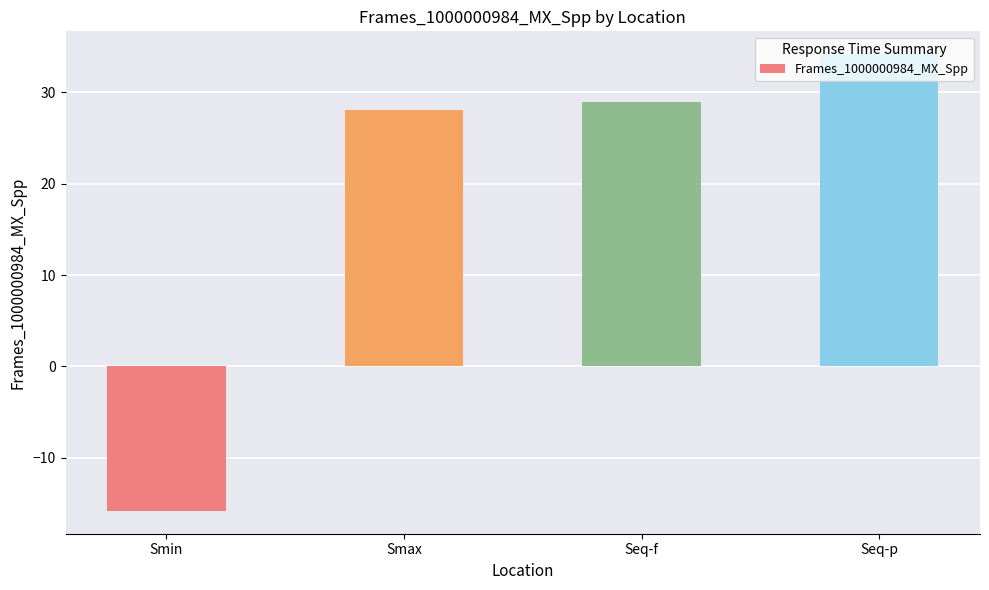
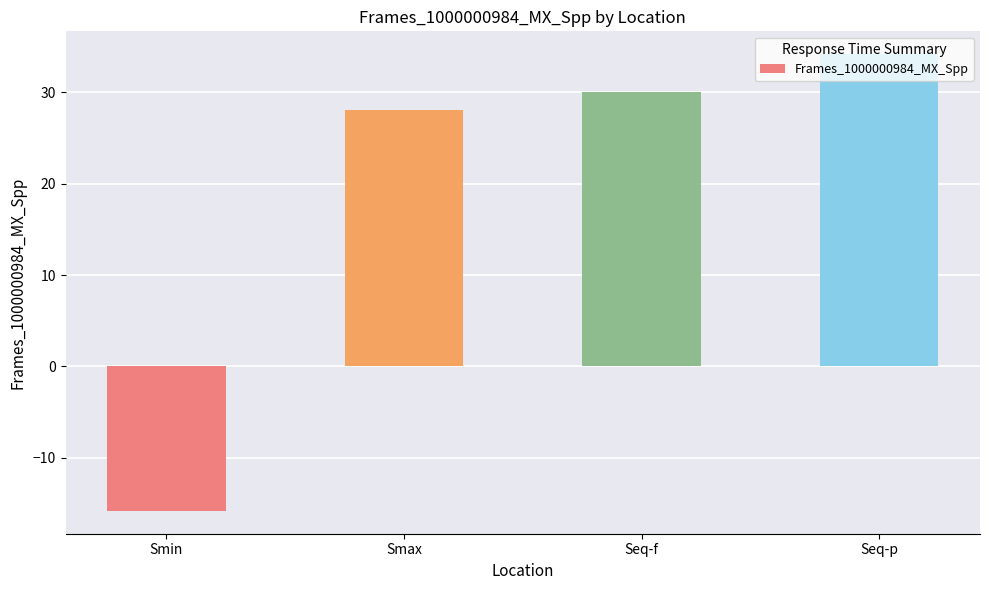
Seq-f: 29 -> 30
